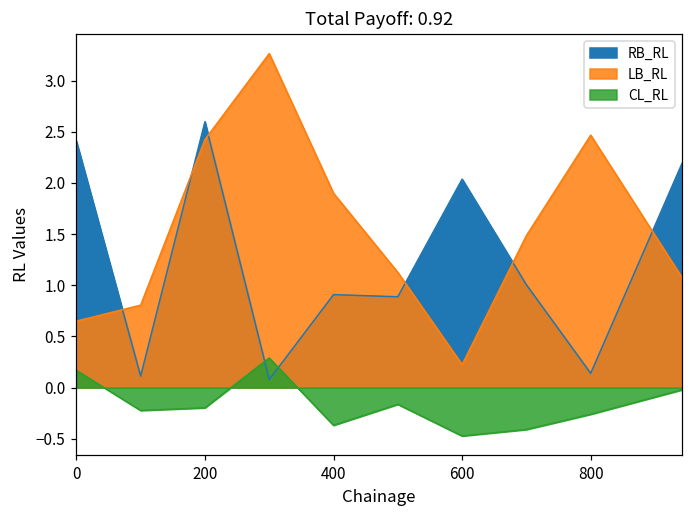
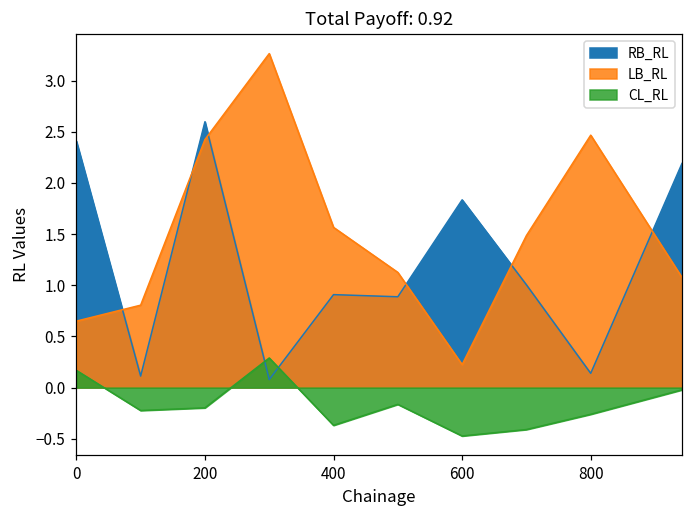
LB_RL, 400: 1.9 -> 1.6
RB_RL, 600: 2.0 -> 1.8
